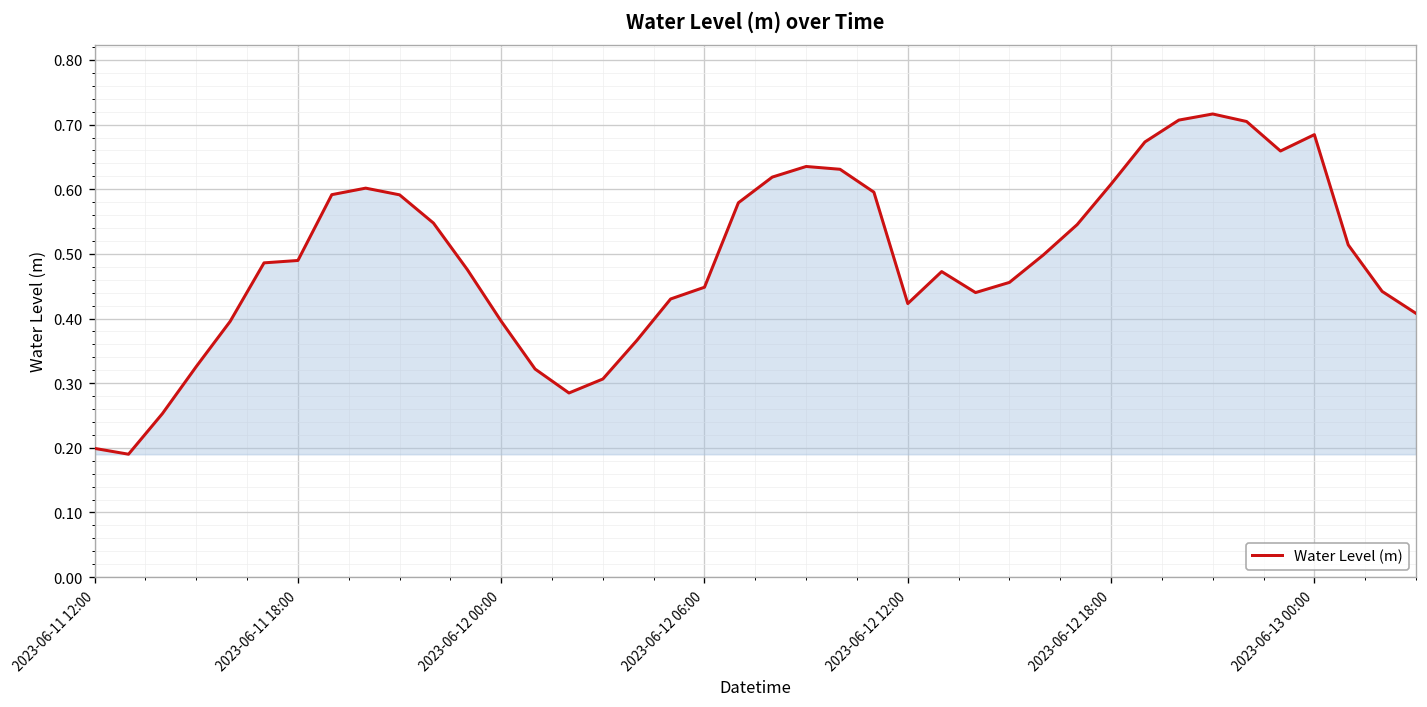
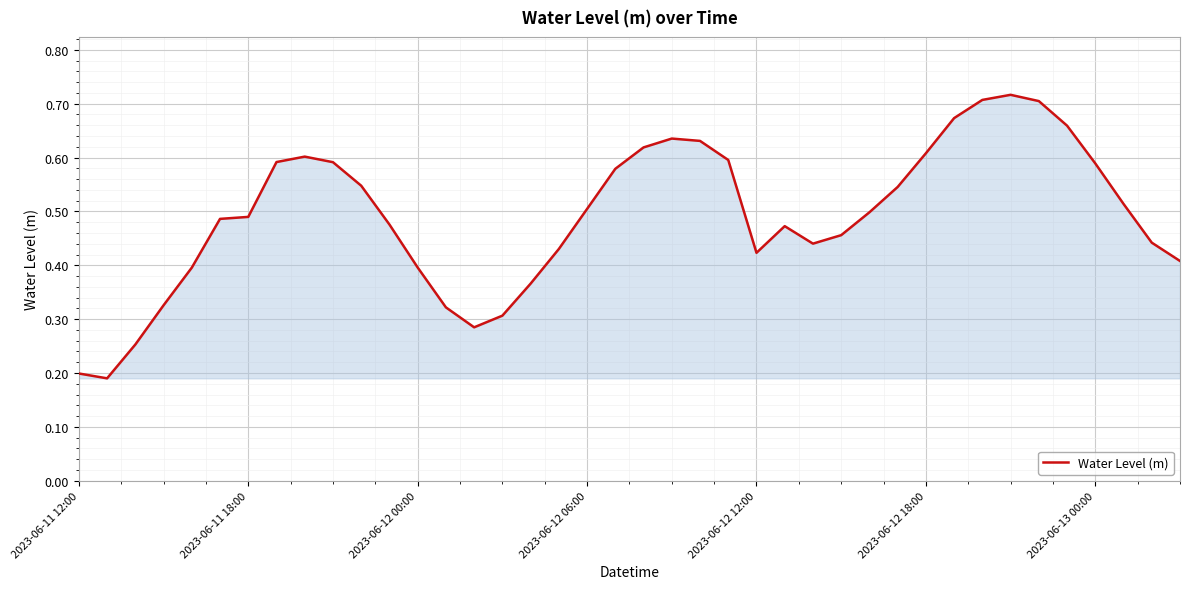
2023-06-12 06:00: 0.45 -> 0.50
2023-06-13 00:00: 0.68 -> 0.59
